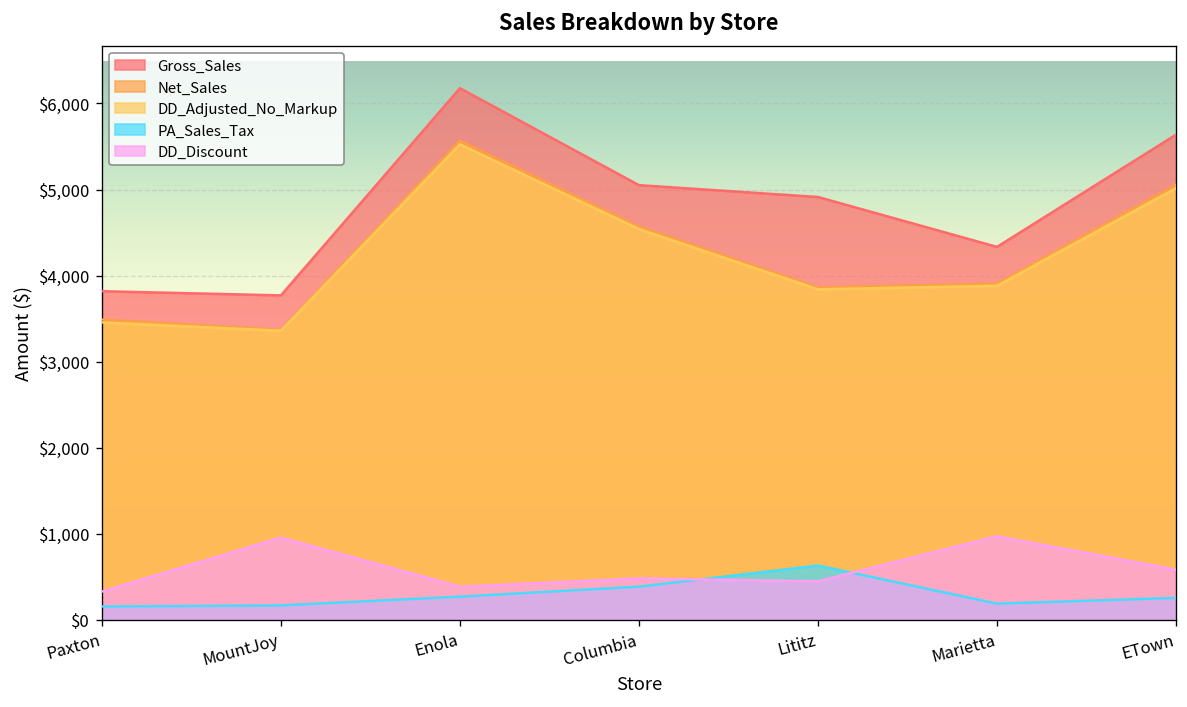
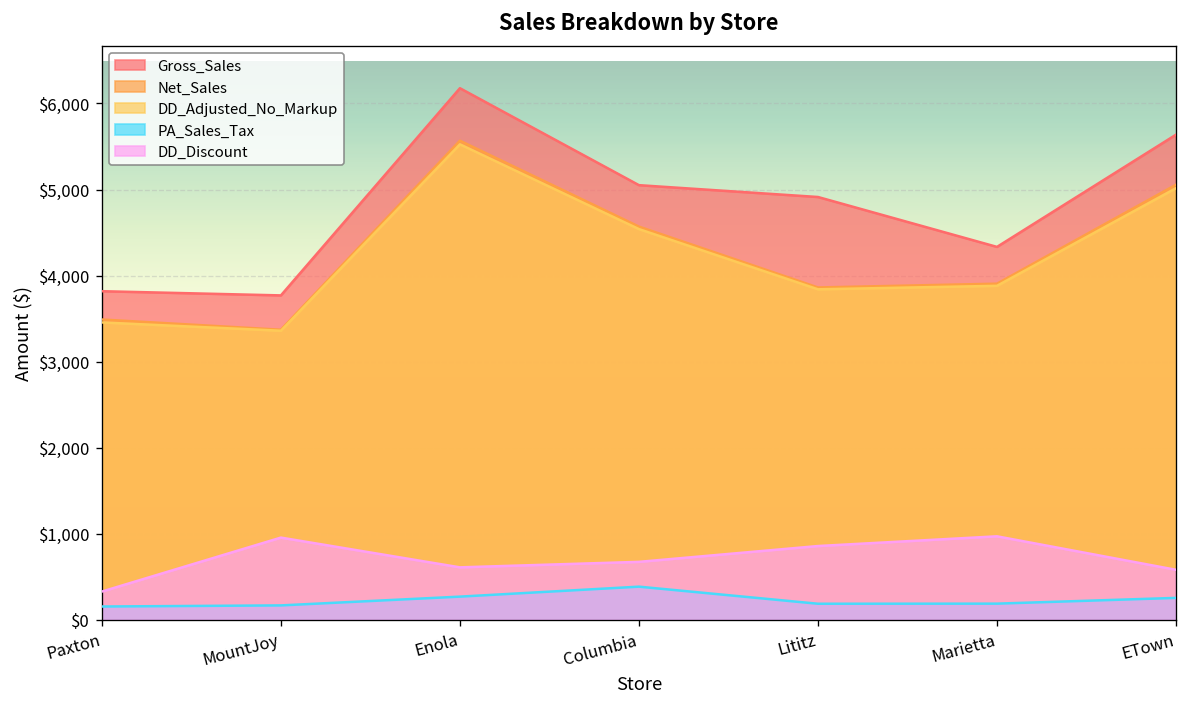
DD_Discount, Enola: $400 -> $600
DD_Discount, Columbia: $500 -> $700
PA_Sales_Tax, Lititz: $600 -> $200
DD_Discount, Lititz: $400 -> $900
